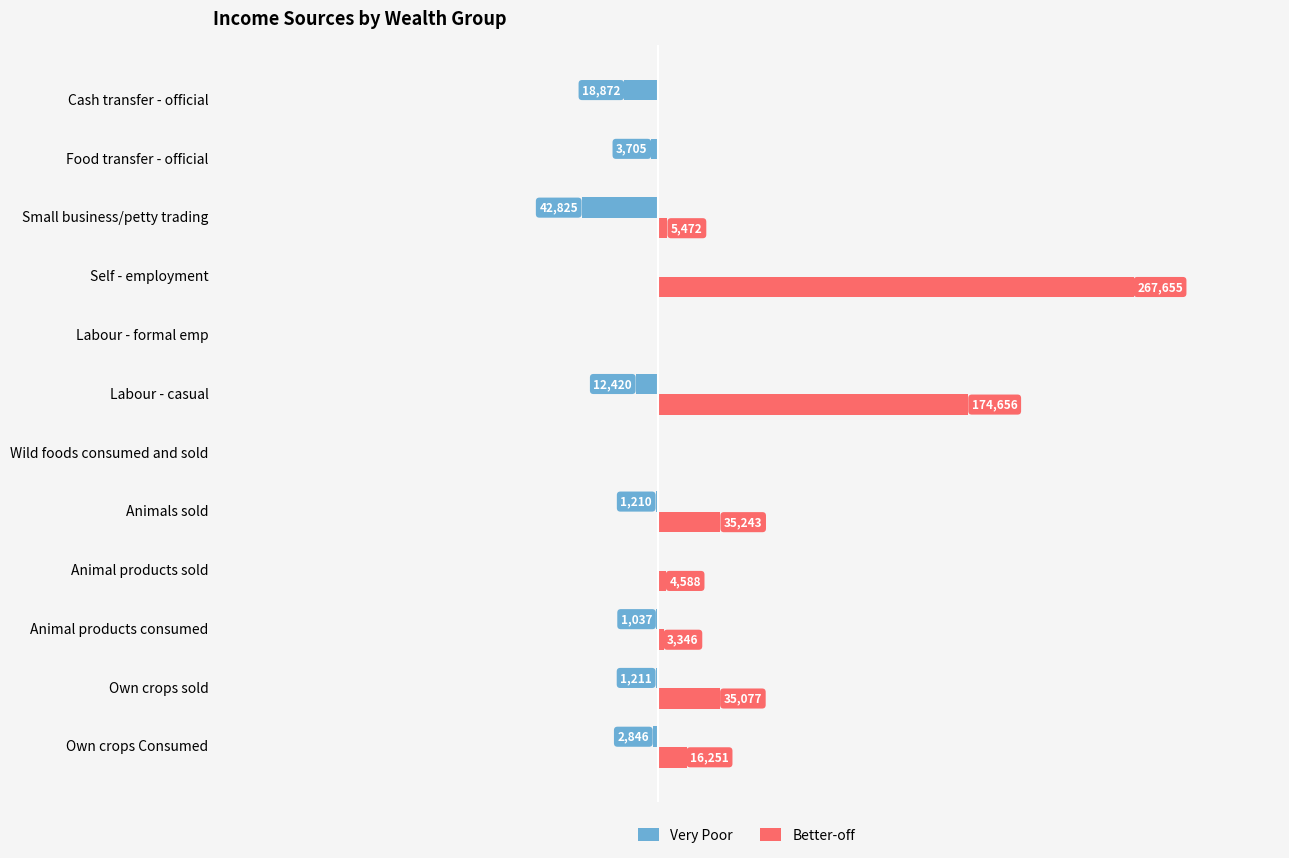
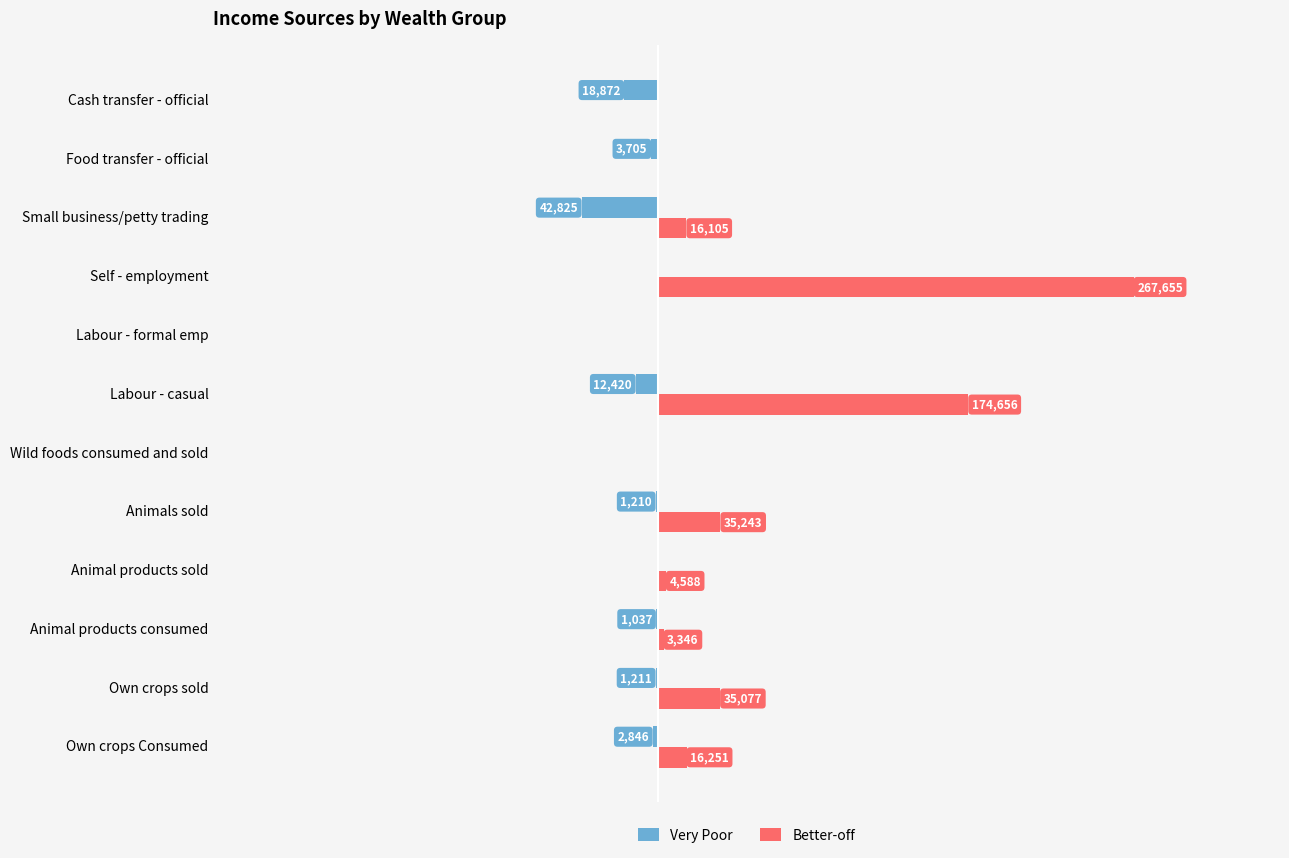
Better-off, Small business/petty trading: 5,472 -> 16,105
